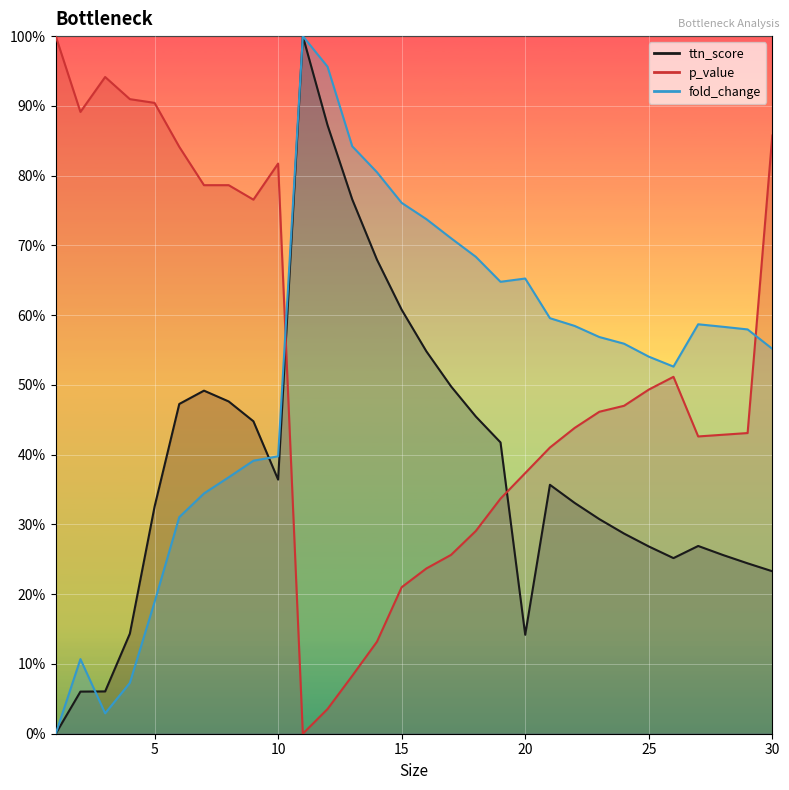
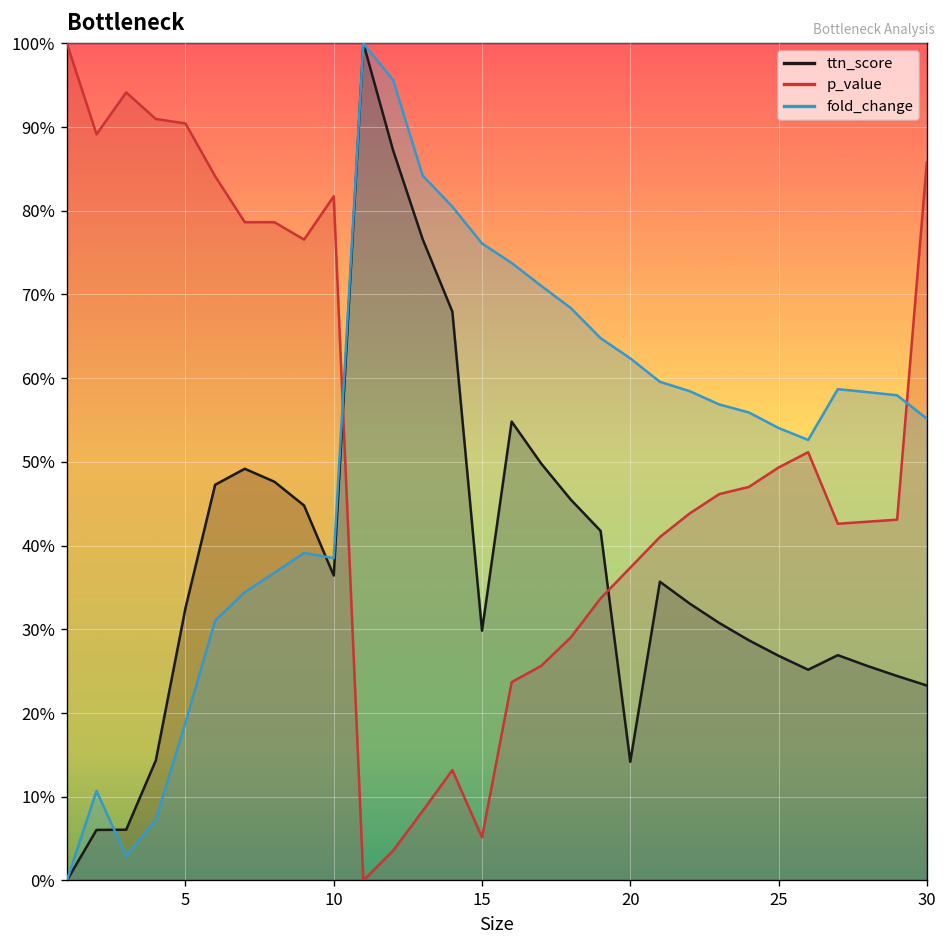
fold_change, 10: 40% -> 39%
ttn_score, 15: 61% -> 30%
p_value, 15: 21% -> 5%
fold_change, 20: 65% -> 62%
